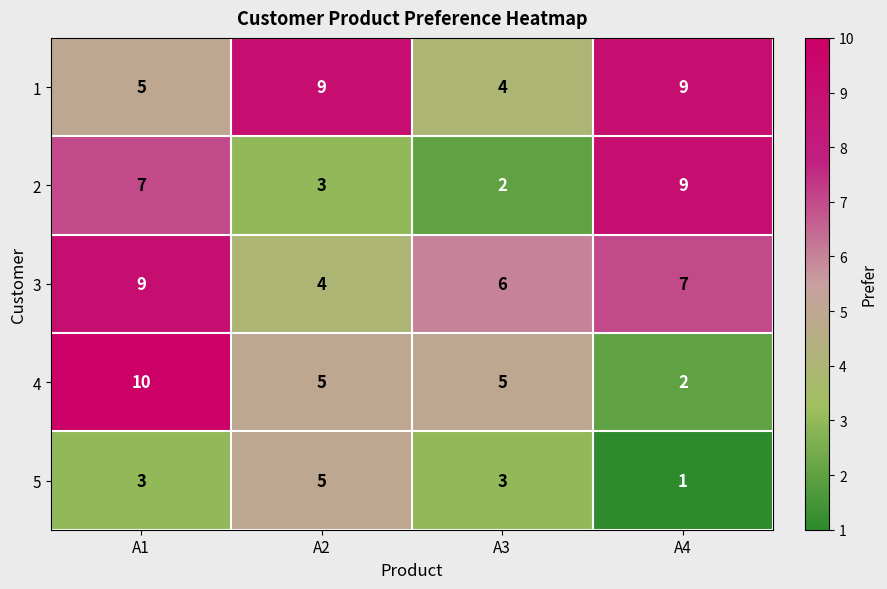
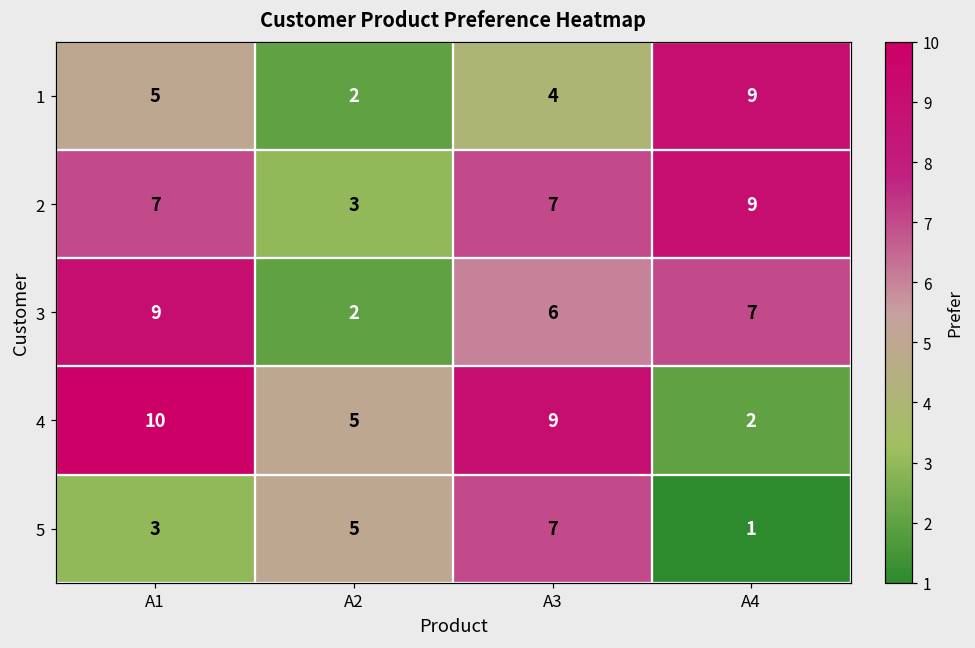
1, A2: 9 -> 2
2, A3: 2 -> 7
3, A2: 4 -> 2
4, A3: 5 -> 9
5, A3: 3 -> 7
